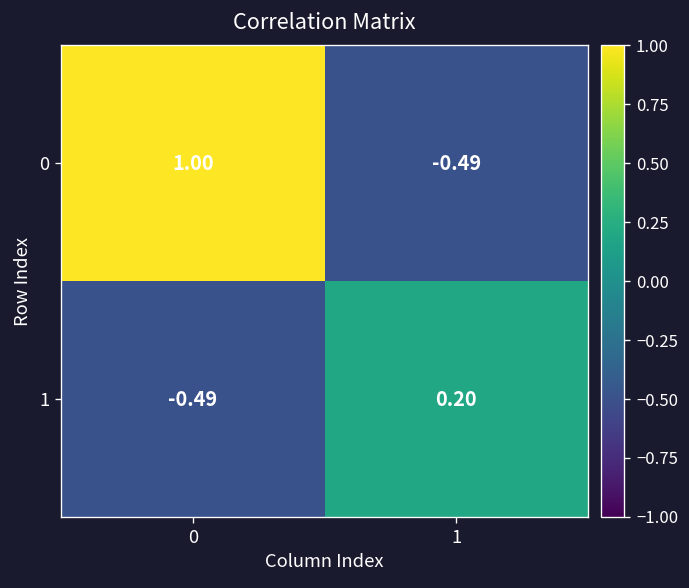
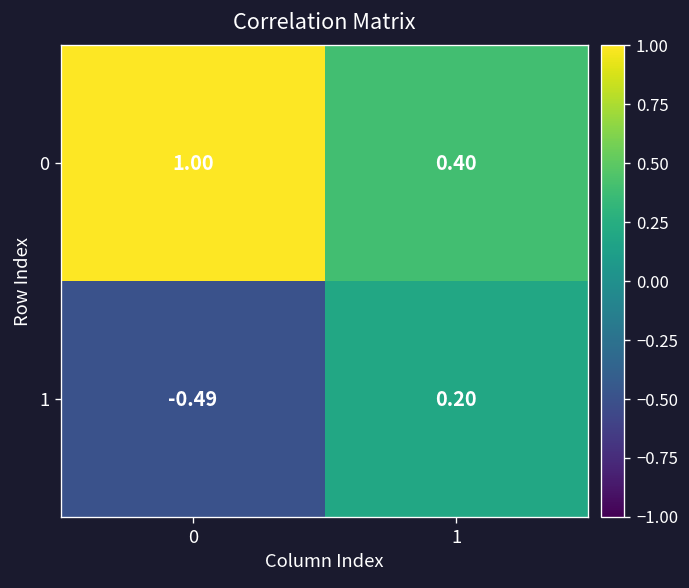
0, 1: -0.49 -> 0.40
